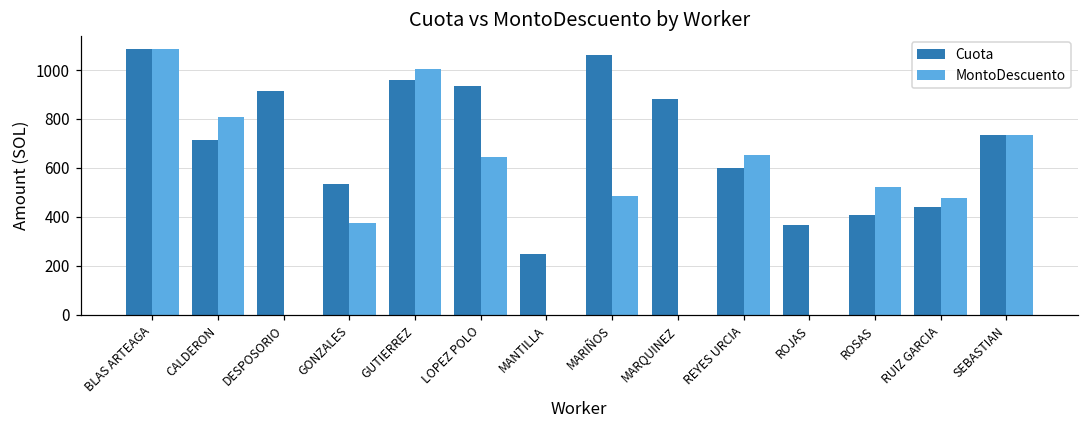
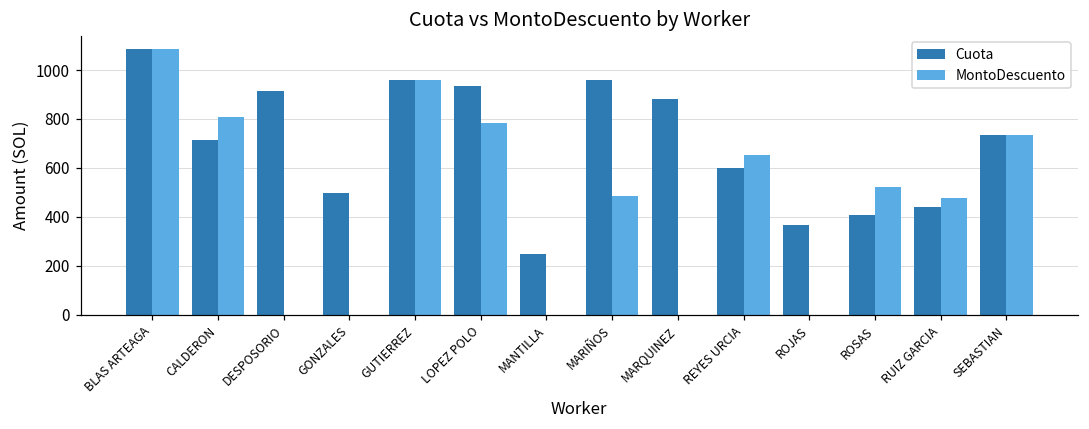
Cuota, GONZALES: 540 -> 500
MontoDescuento, GONZALES: 370 -> 0
MontoDescuento, GUTIERREZ: 1000 -> 960
MontoDescuento, LOPEZ POLO: 650 -> 780
Cuota, MARIÑOS: 1060 -> 960
